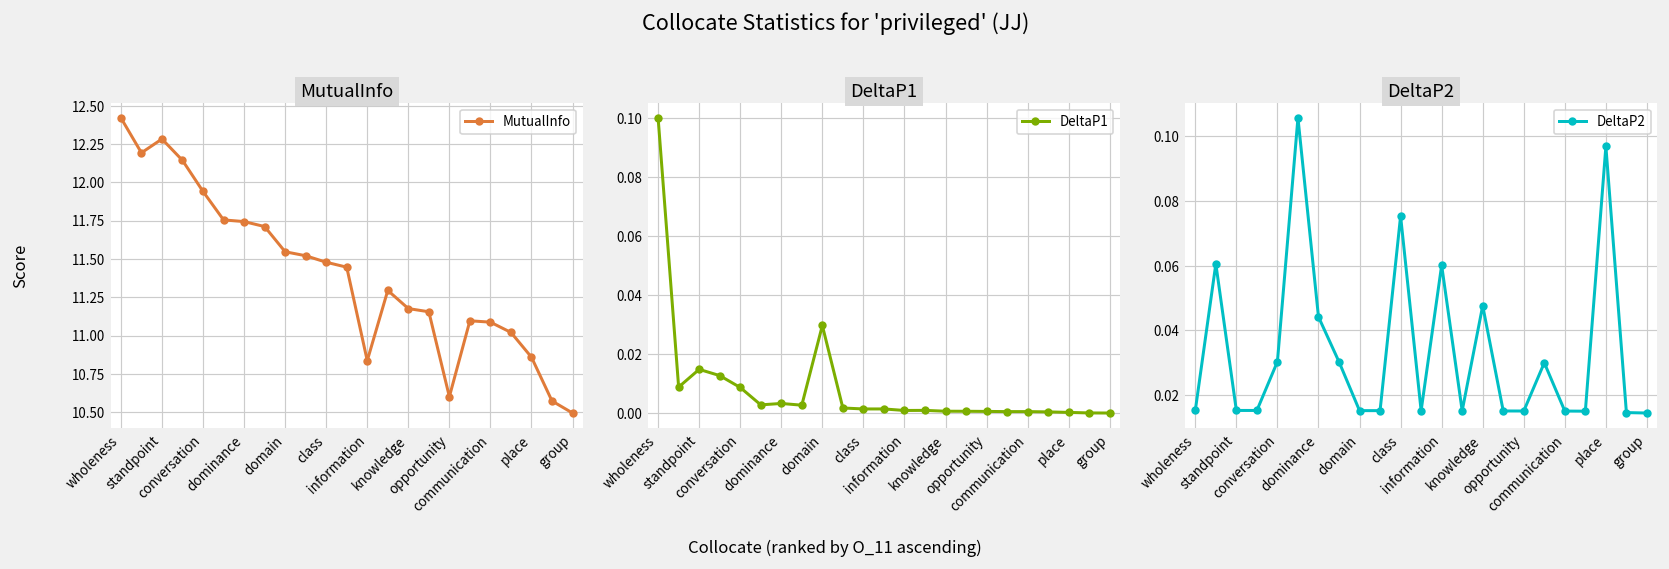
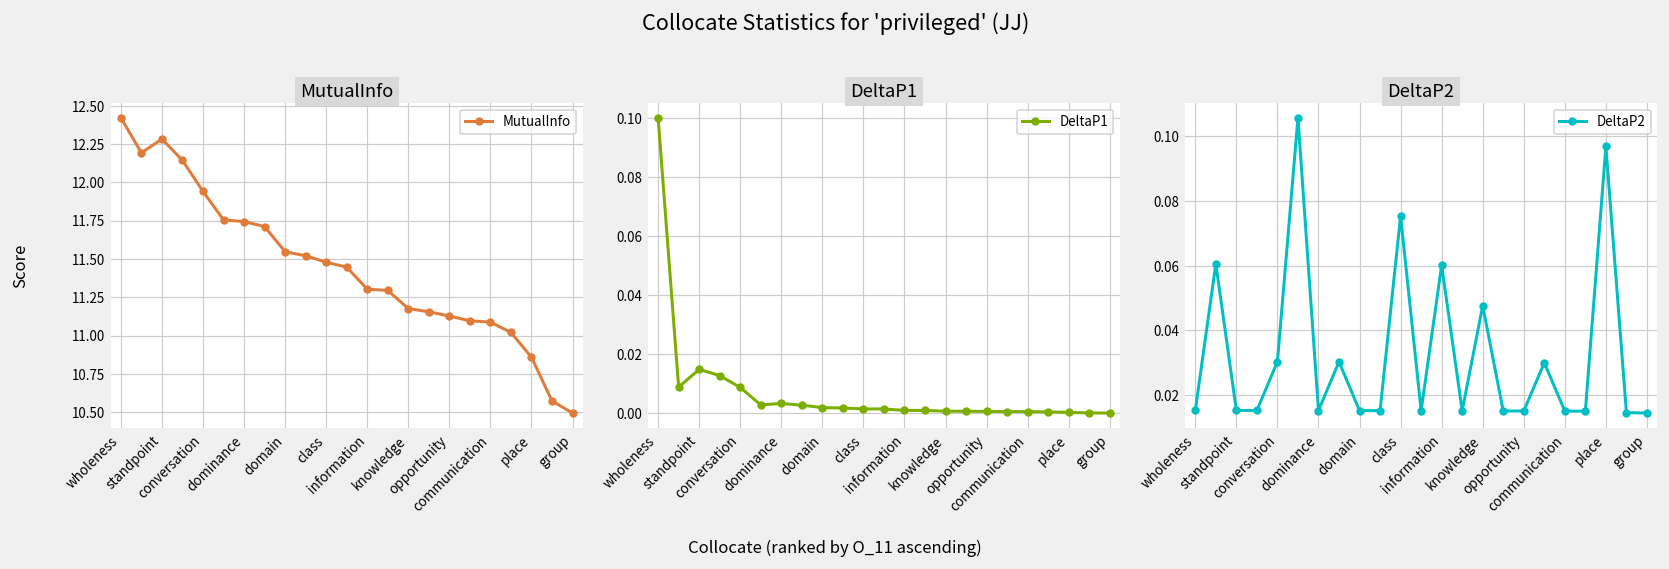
MutualInfo, information: 10.84 -> 11.30
MutualInfo, opportunity: 10.60 -> 11.13
DeltaP1, domain: 0.030 -> 0.002
DeltaP2, dominance: 0.044 -> 0.015
